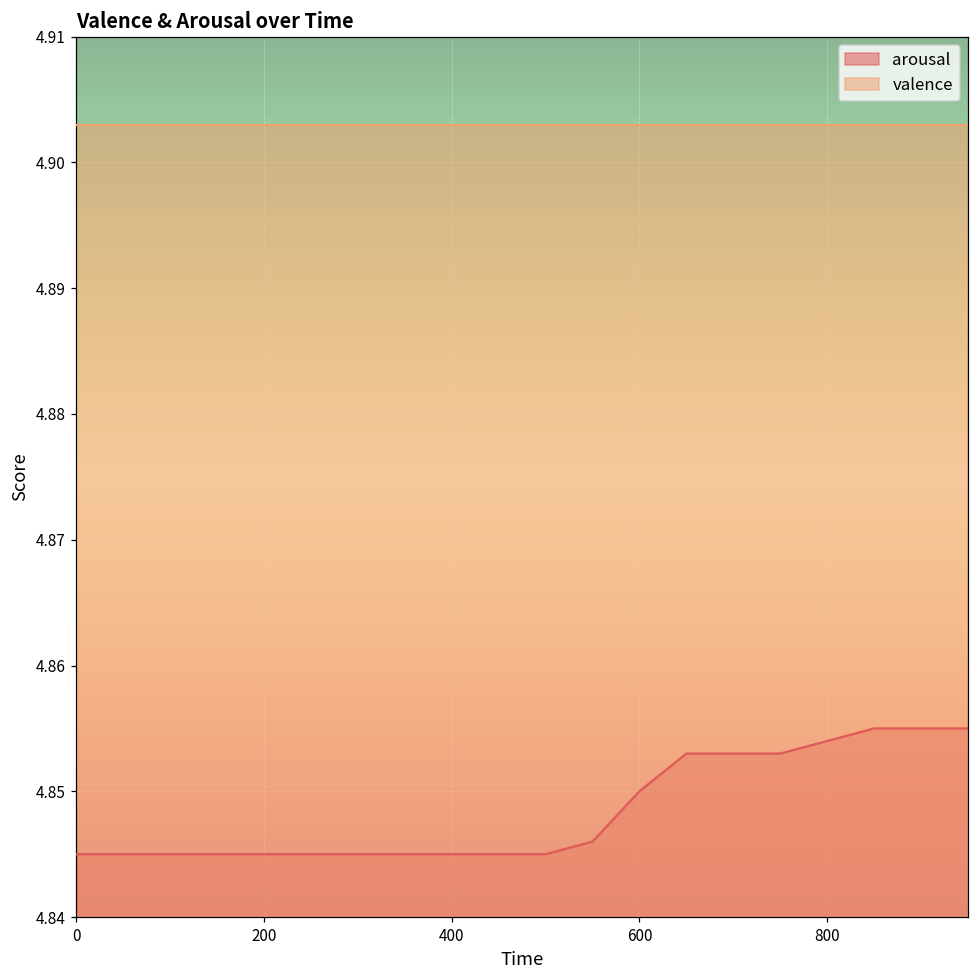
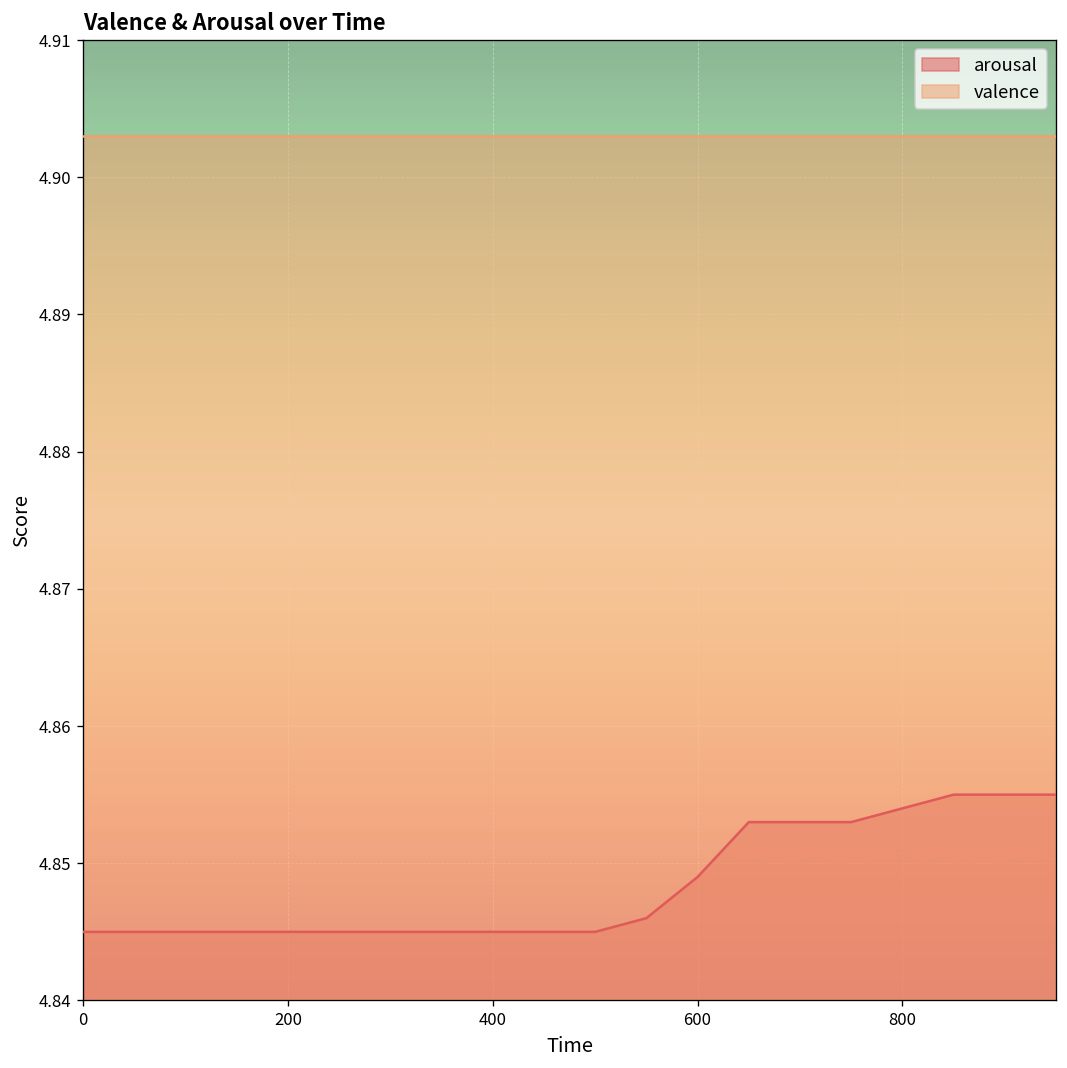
arousal, 600: 4.850 -> 4.849
